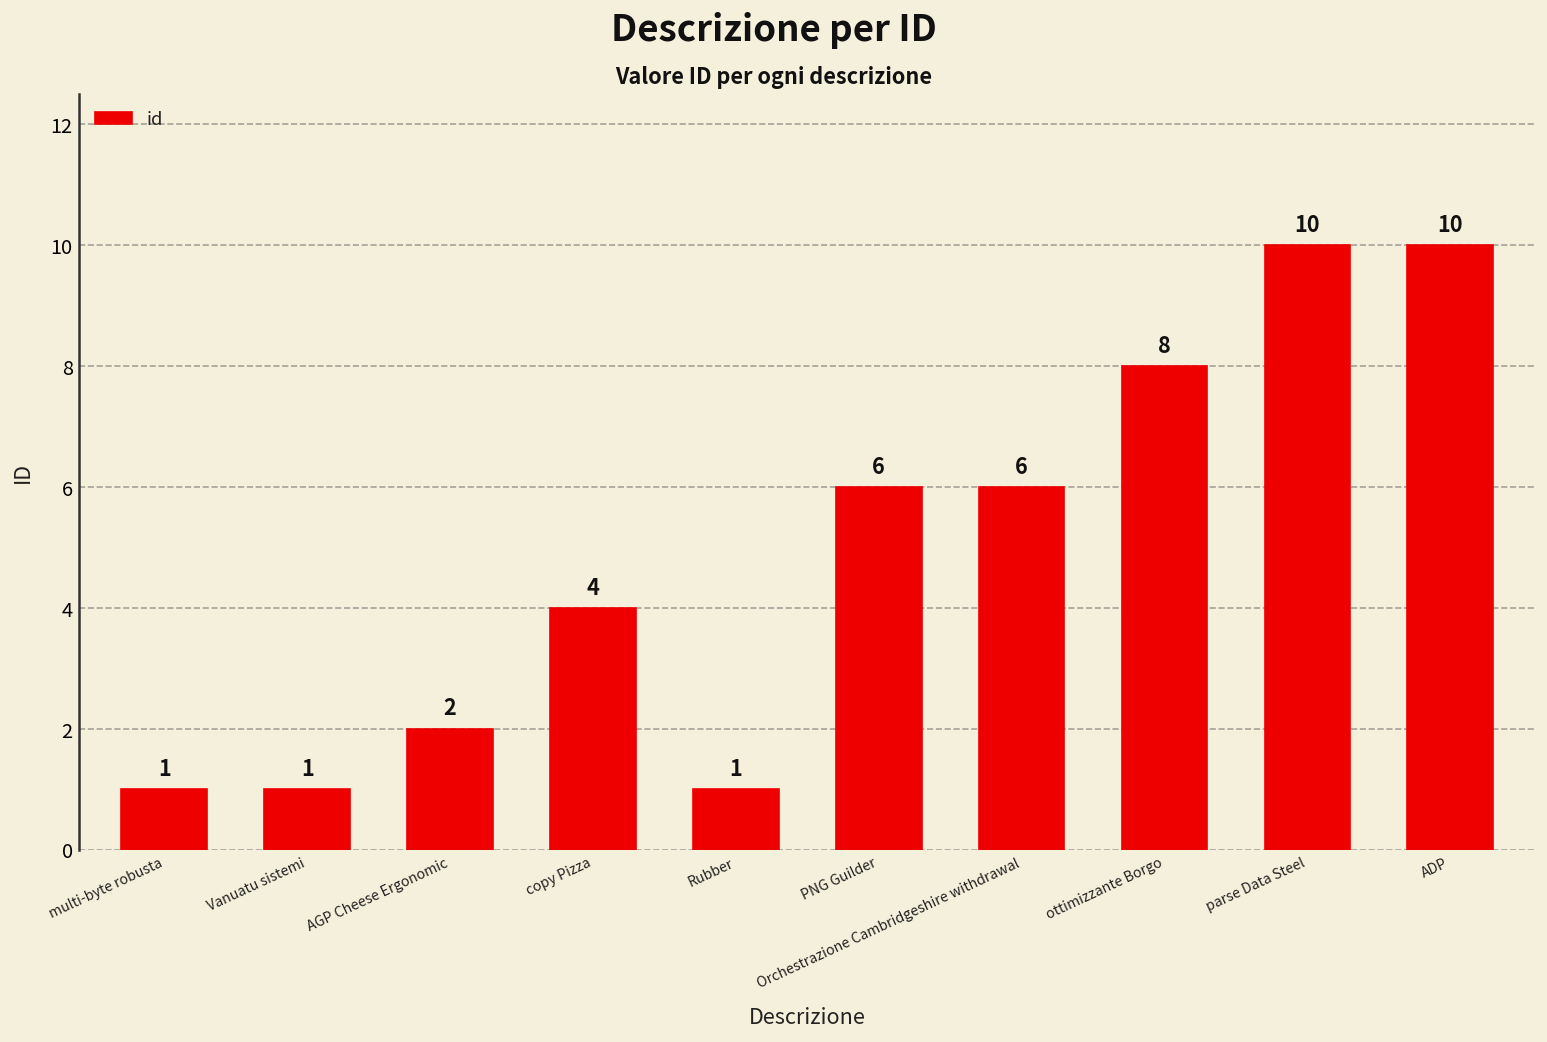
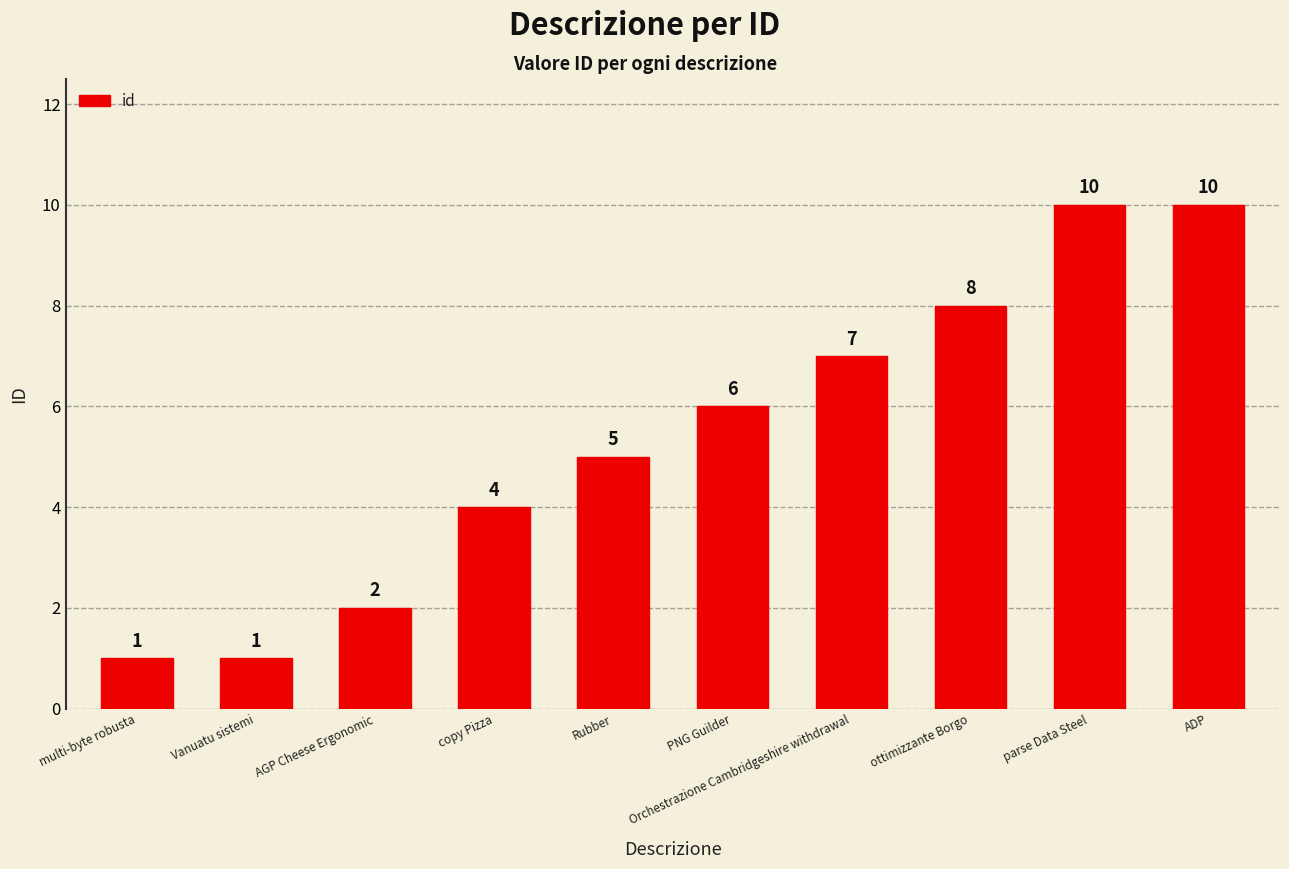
Rubber: 1 -> 5
Orchestrazione Cambridgeshire withdrawal: 6 -> 7
